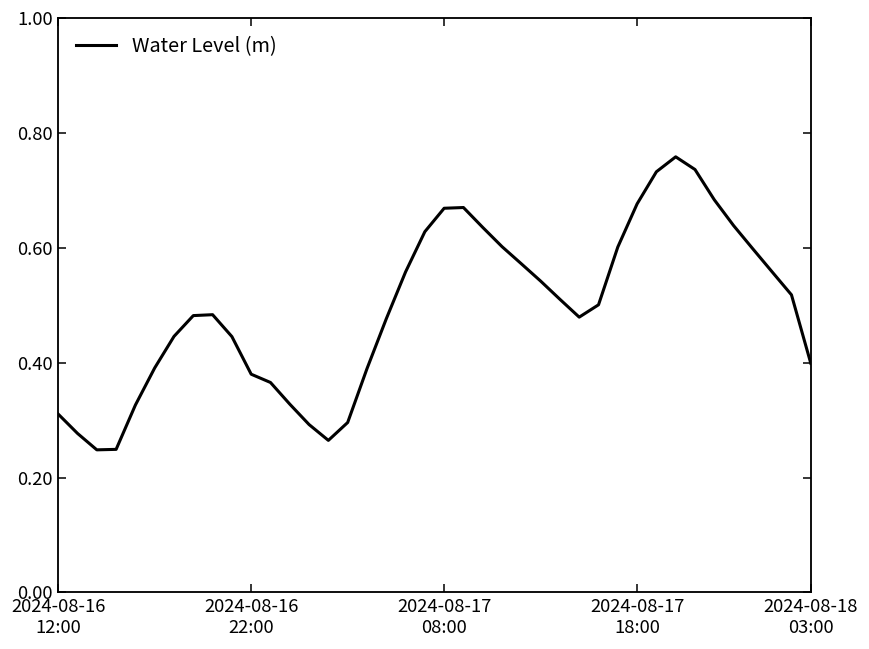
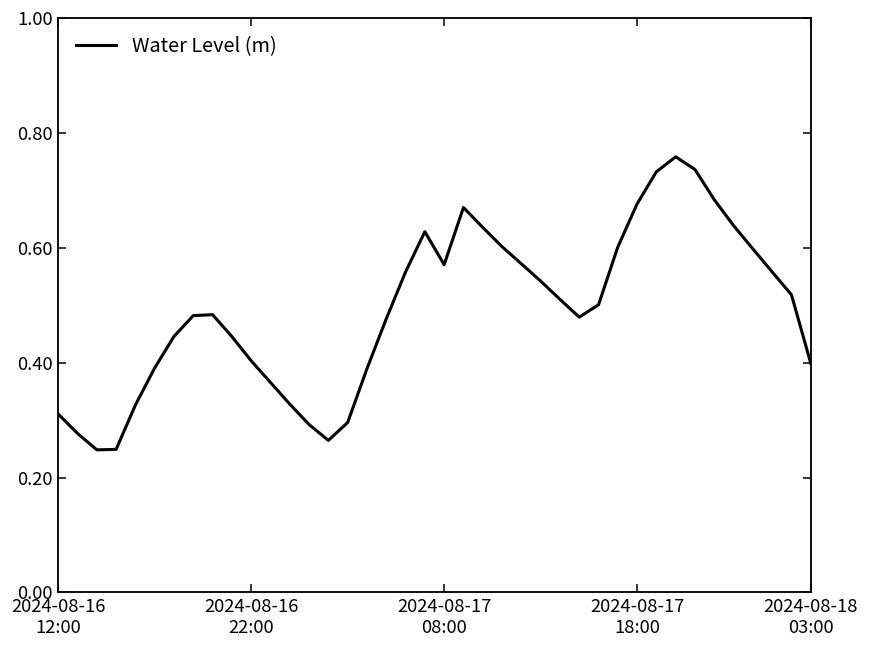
2024-08-16 22:00: 0.38 -> 0.40
2024-08-17 08:00: 0.67 -> 0.57
